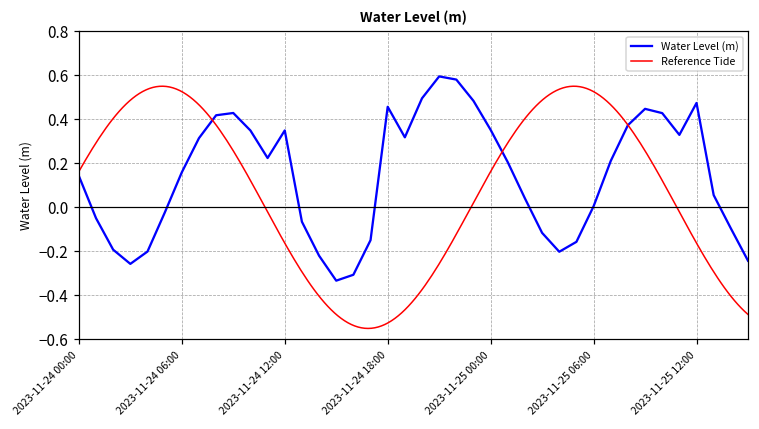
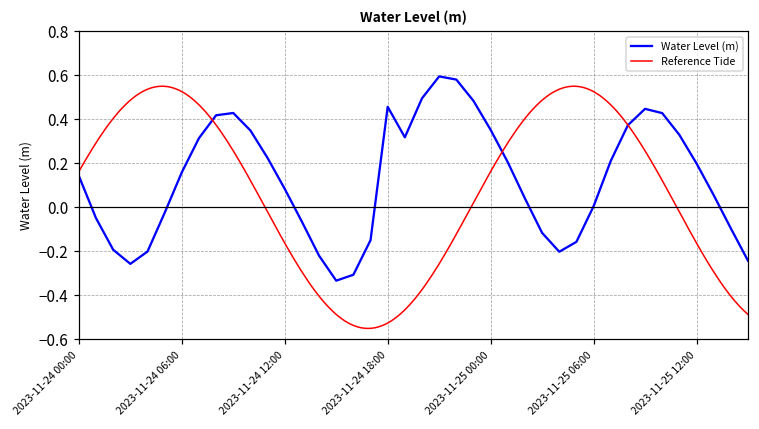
Water Level (m), 2023-11-24 12:00: 0.35 -> 0.08
Water Level (m), 2023-11-25 12:00: 0.47 -> 0.20
